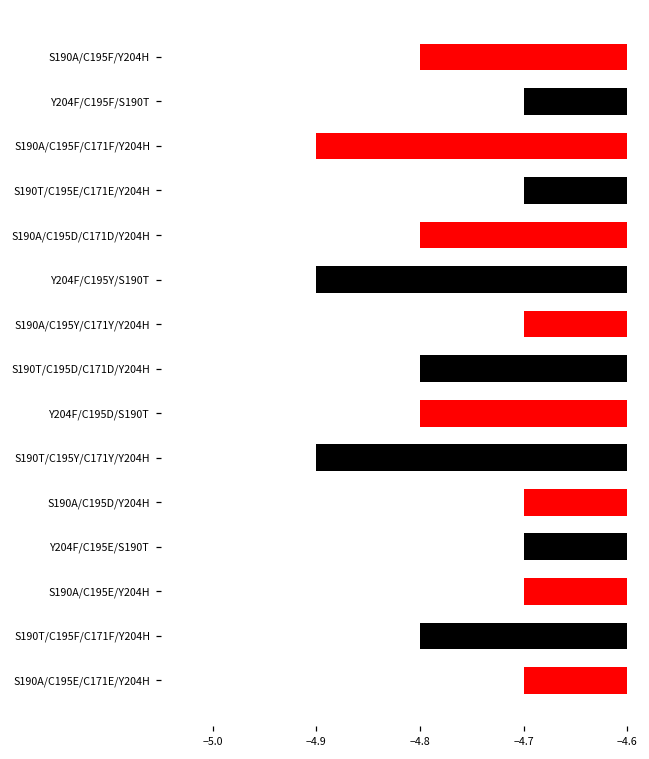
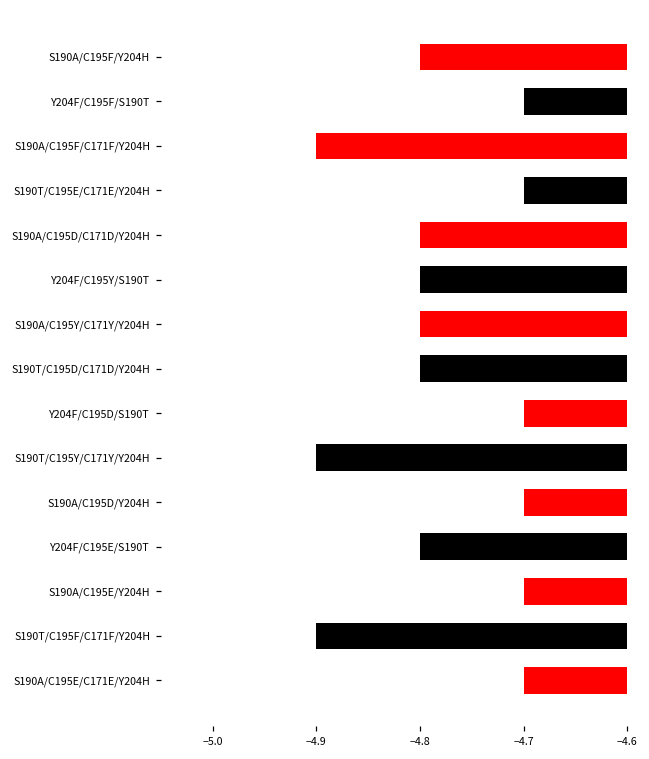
Y204F/C195Y/S190T: -4.9 -> -4.8
S190A/C195Y/C171Y/Y204H: -4.7 -> -4.8
Y204F/C195D/S190T: -4.8 -> -4.7
Y204F/C195E/S190T: -4.7 -> -4.8
S190T/C195F/C171F/Y204H: -4.8 -> -4.9
